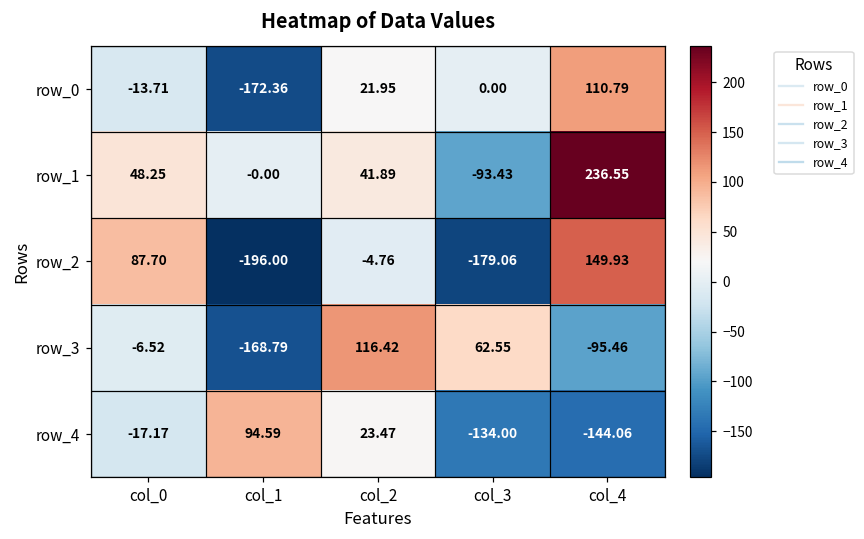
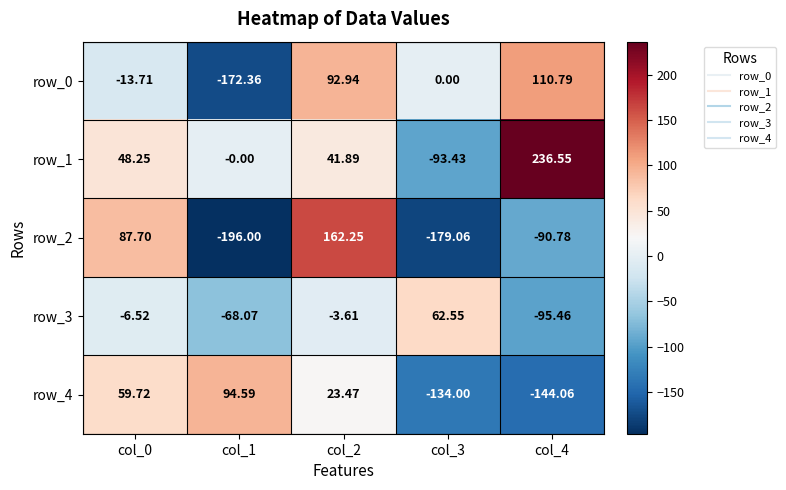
row_0, col_2: 21.95 -> 92.94
row_2, col_2: -4.76 -> 162.25
row_2, col_4: 149.93 -> -90.78
row_3, col_1: -168.79 -> -68.07
row_3, col_2: 116.42 -> -3.61
row_4, col_0: -17.17 -> 59.72
